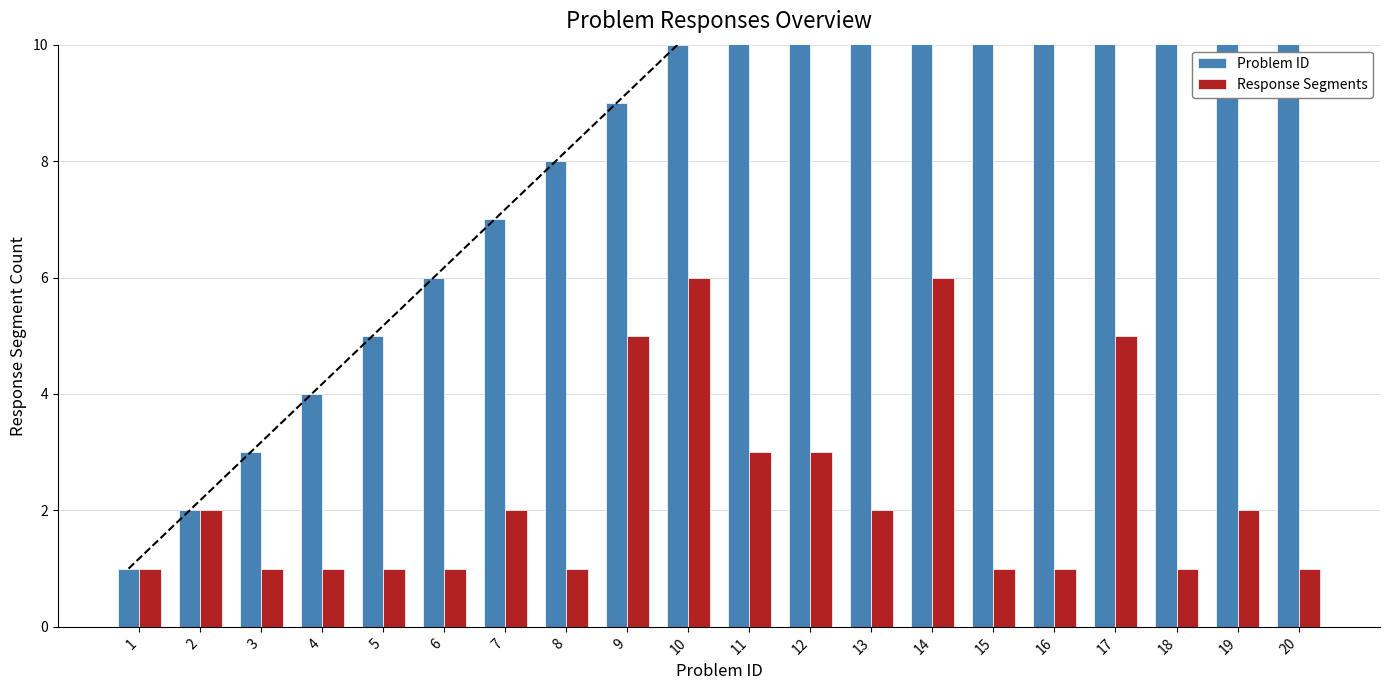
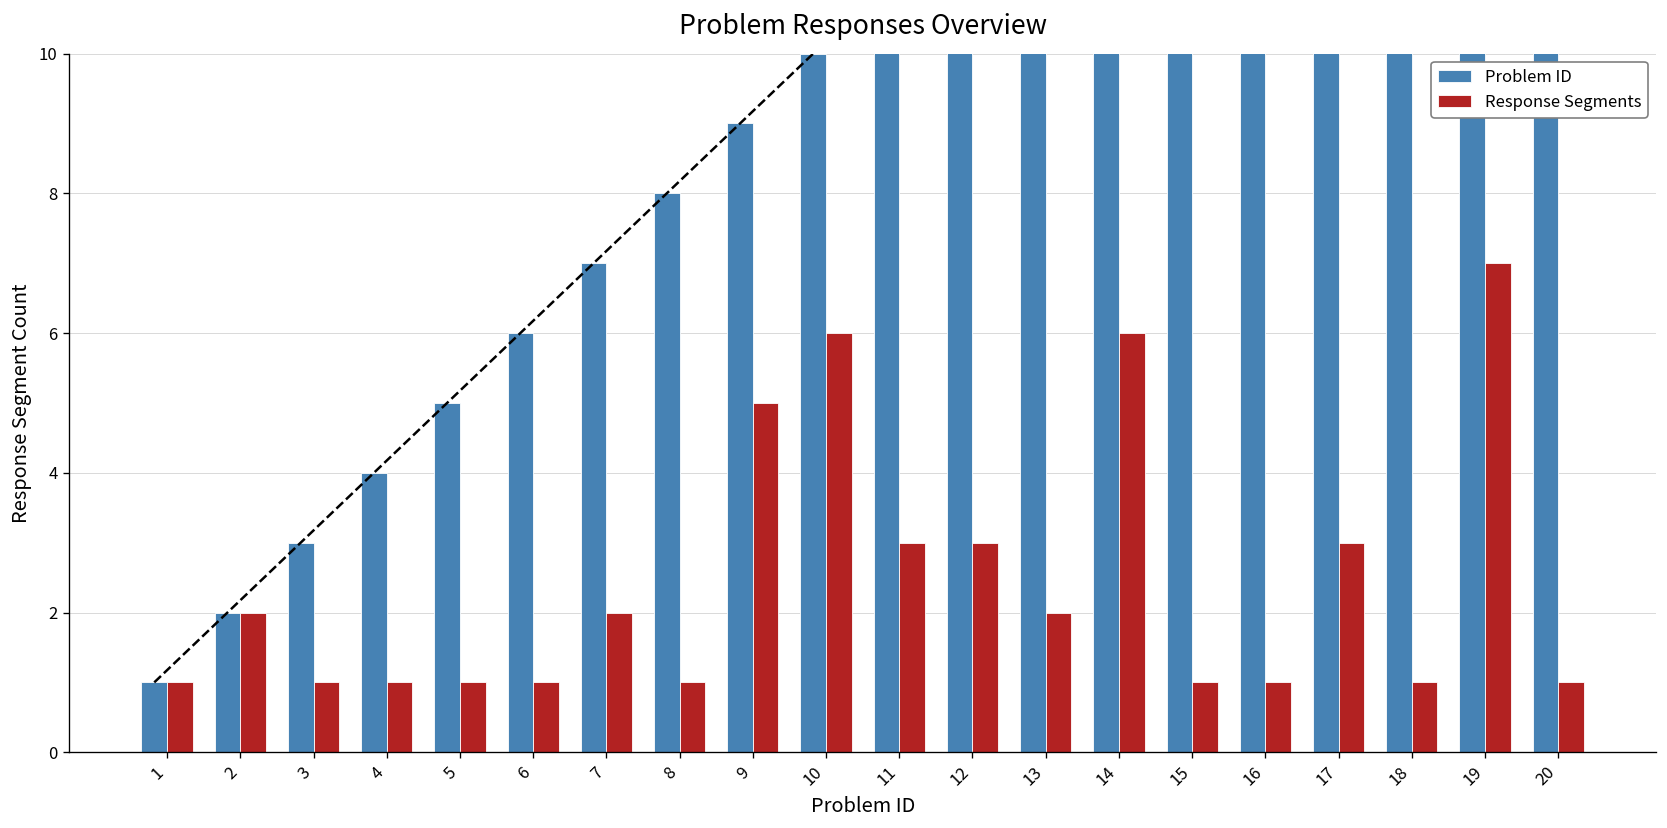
Response Segments, 17: 5 -> 3
Response Segments, 19: 2 -> 7
